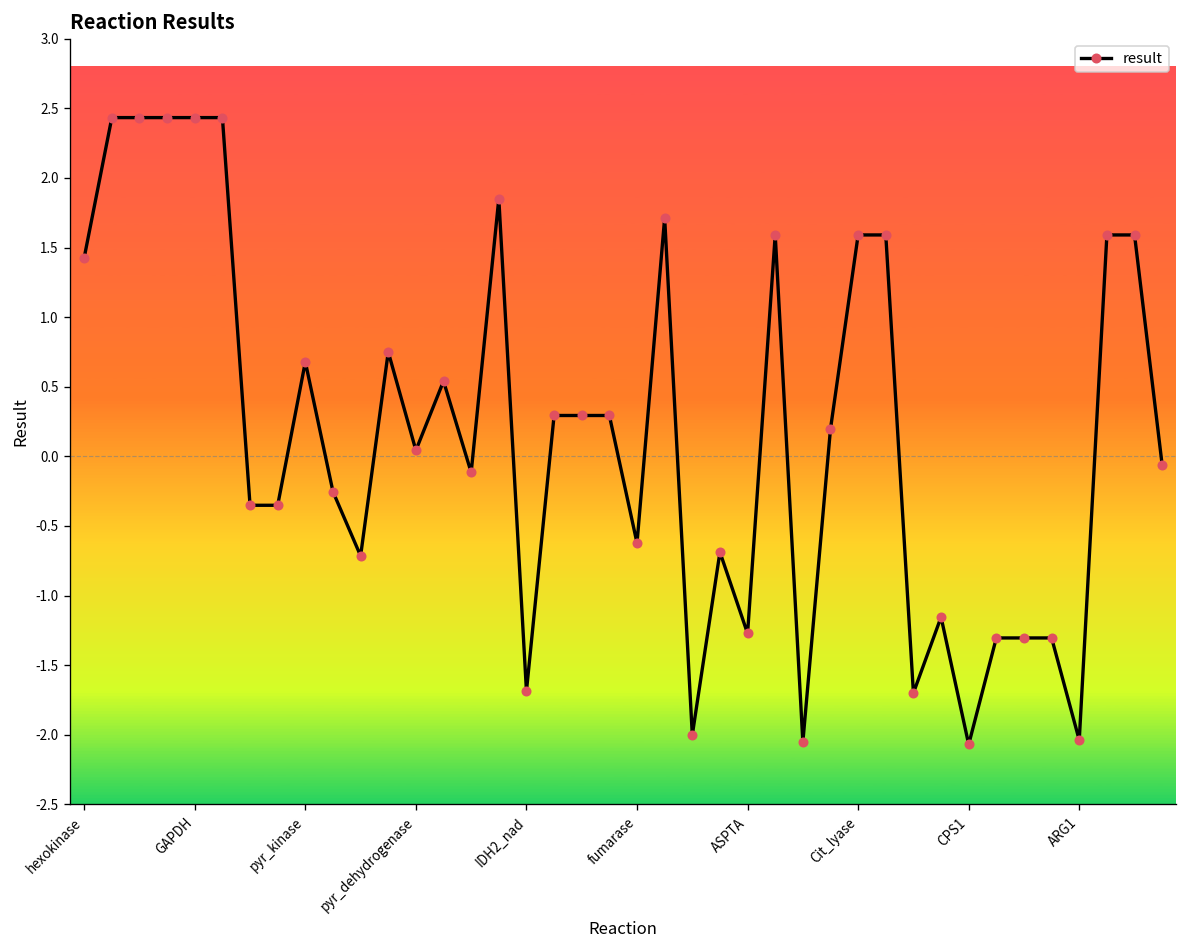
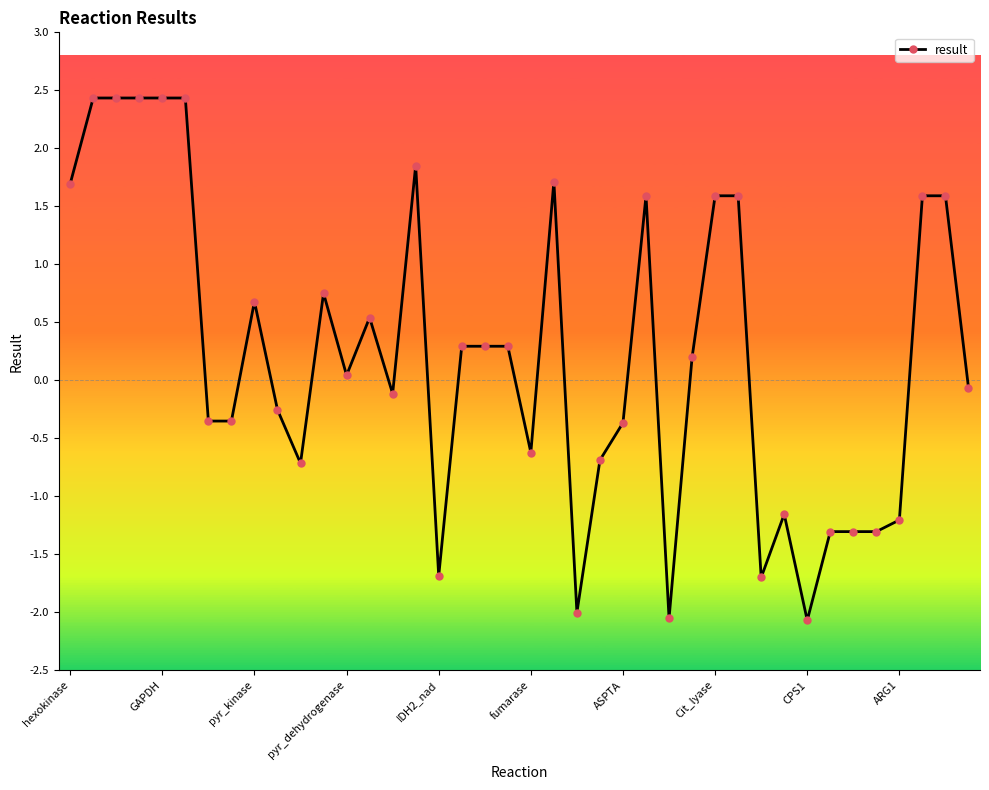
hexokinase: 1.43 -> 1.69
ASPTA: -1.27 -> -0.37
ARG1: -2.04 -> -1.20
